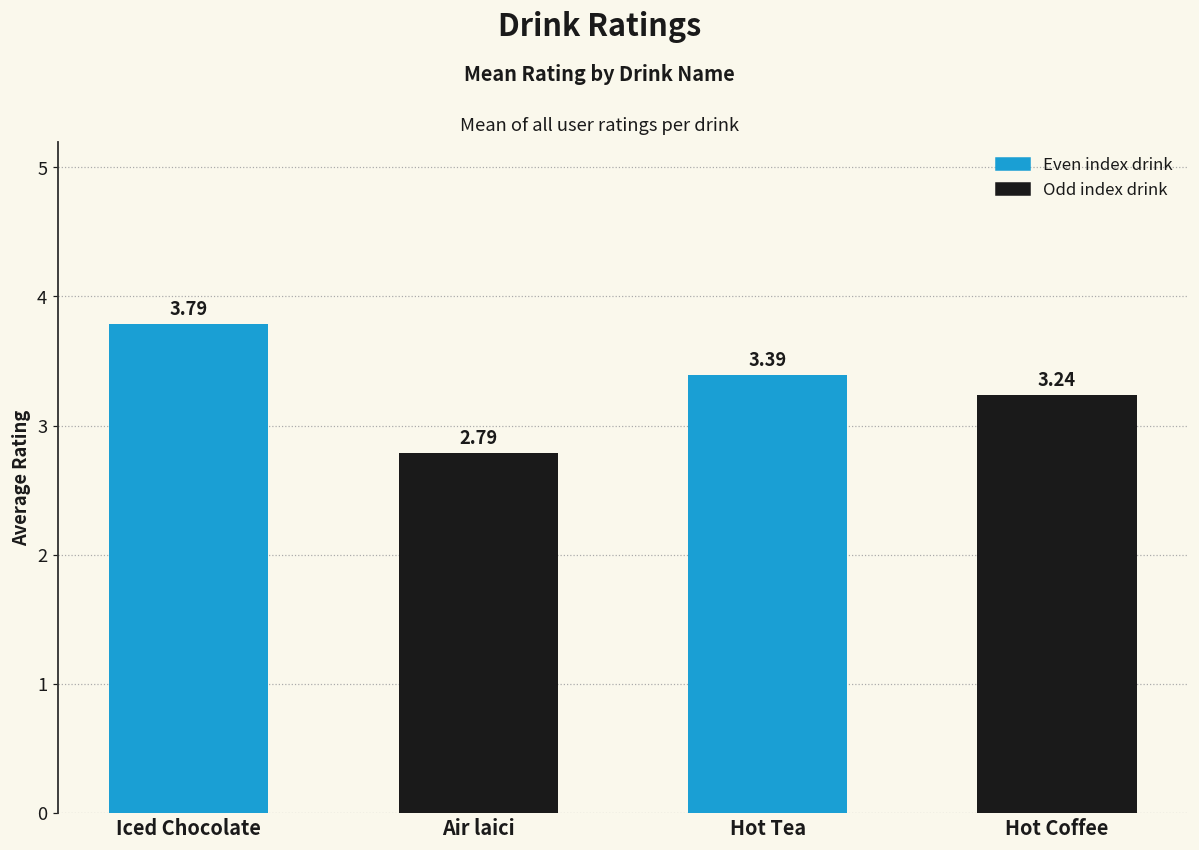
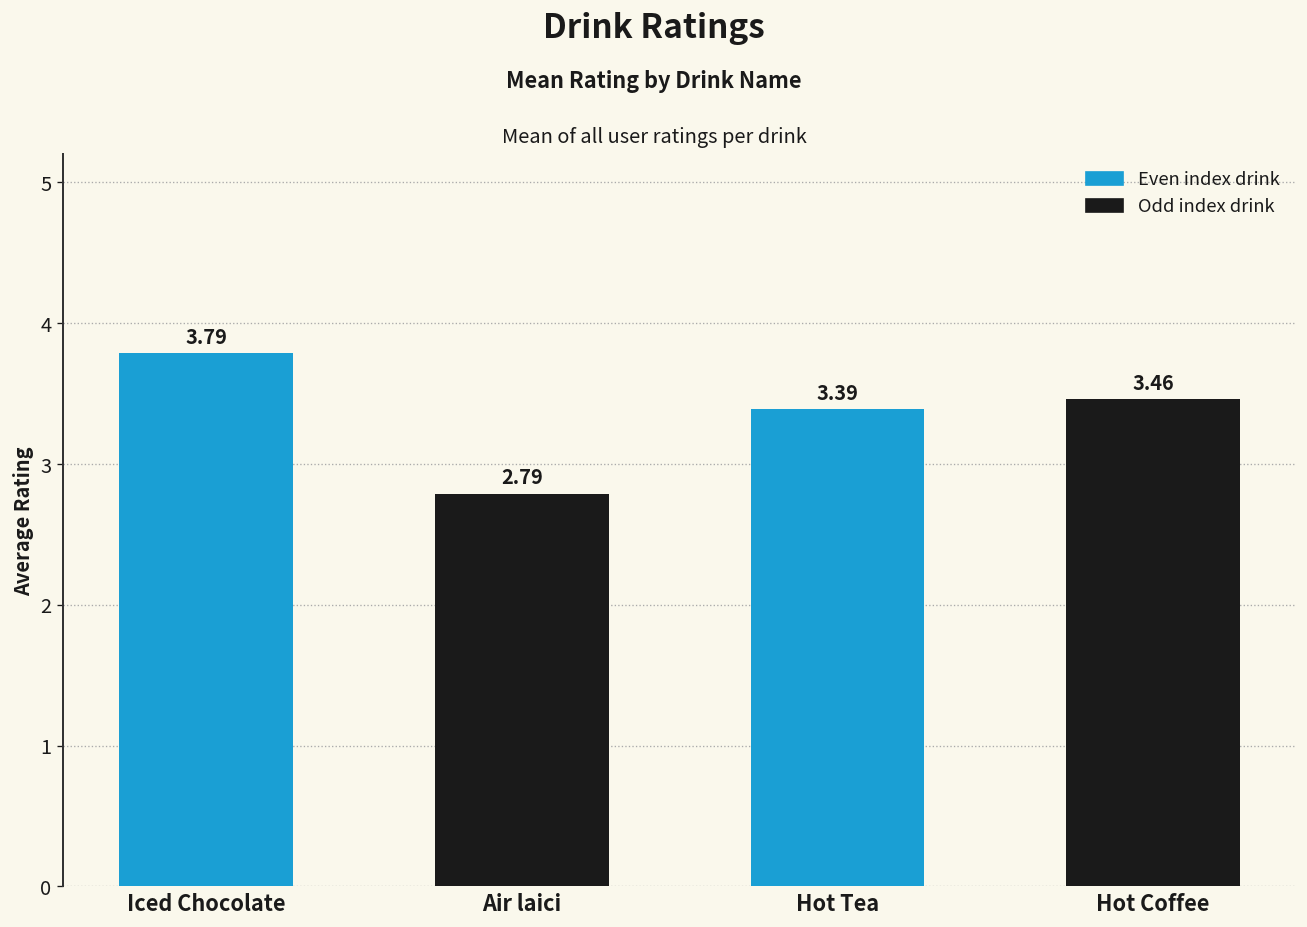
Hot Coffee: 3.24 -> 3.46
